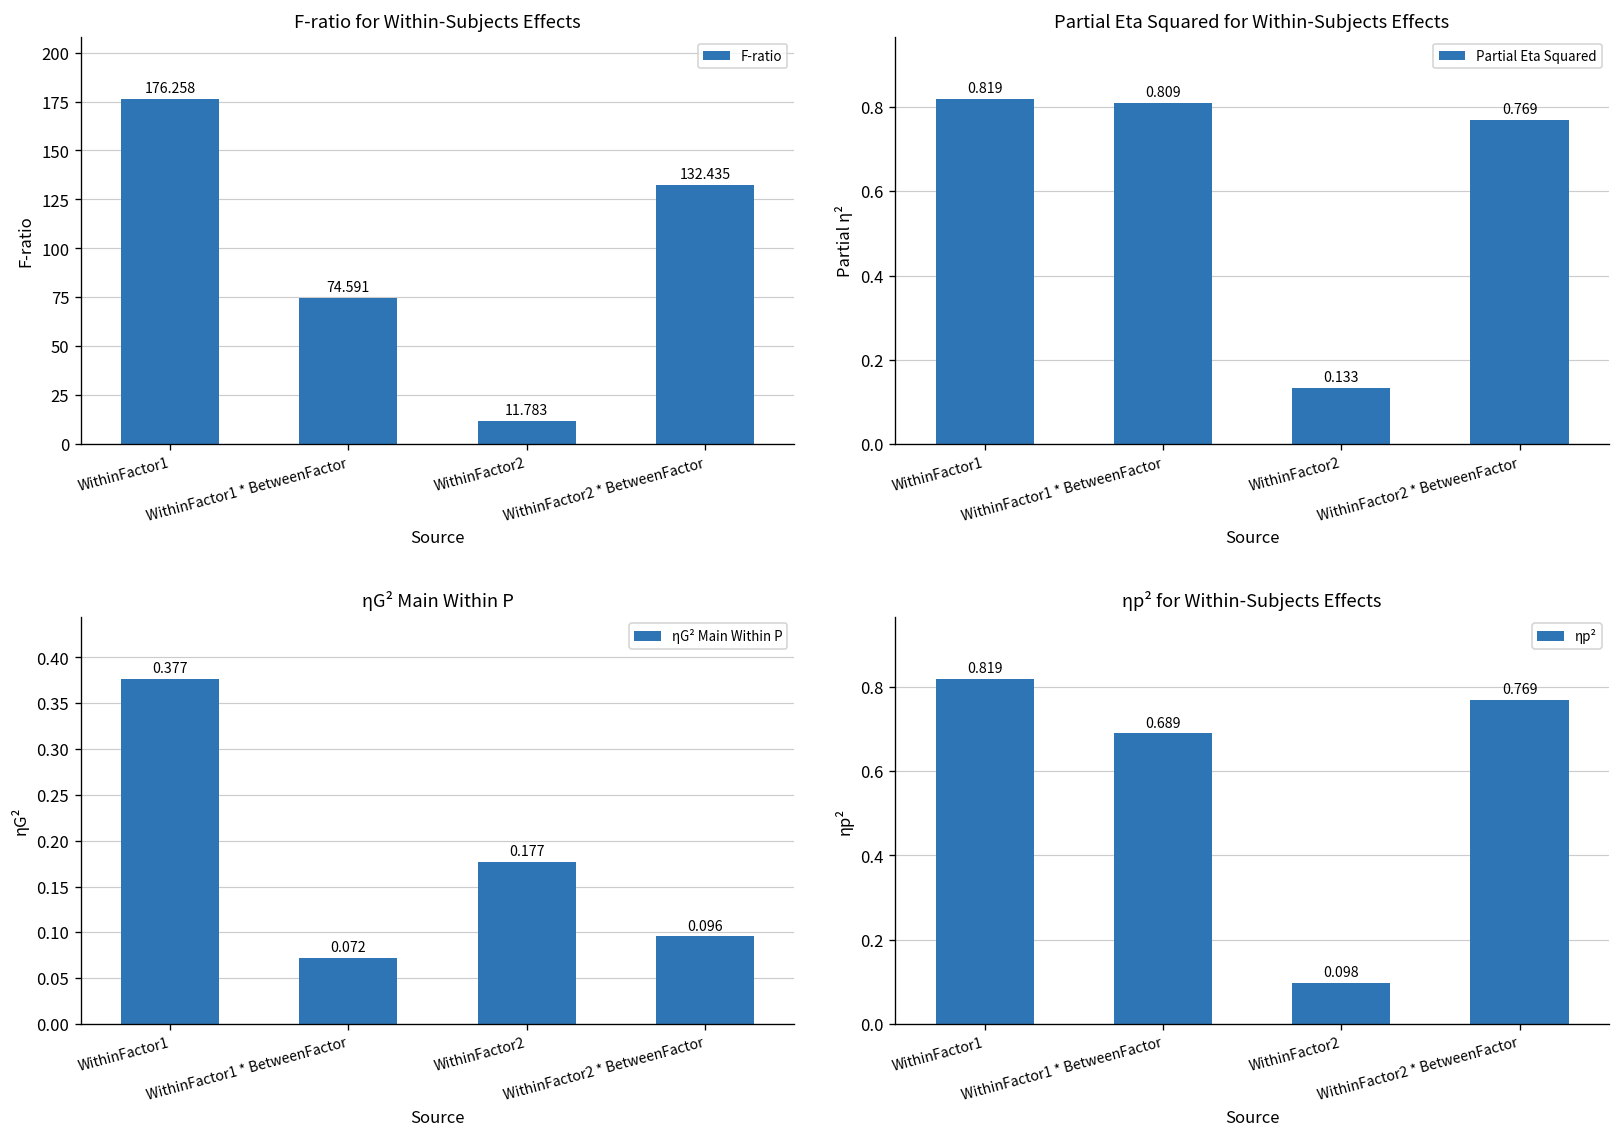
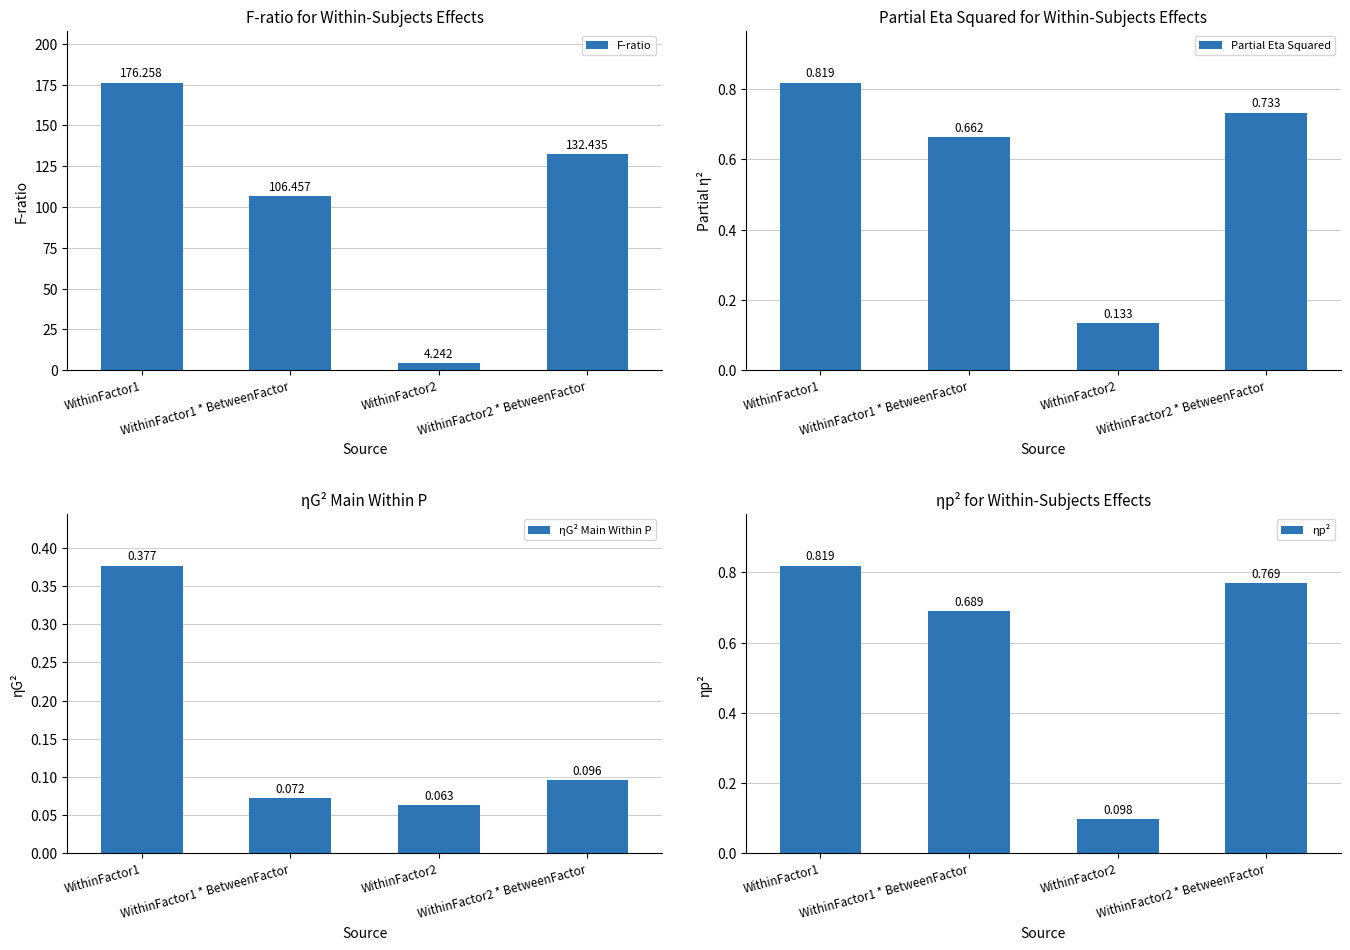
F-ratio for Within-Subjects Effects, WithinFactor1 * BetweenFactor: 74.591 -> 106.457
F-ratio for Within-Subjects Effects, WithinFactor2: 11.783 -> 4.242
Partial Eta Squared for Within-Subjects Effects, WithinFactor1 * BetweenFactor: 0.809 -> 0.662
Partial Eta Squared for Within-Subjects Effects, WithinFactor2 * BetweenFactor: 0.769 -> 0.733
ηG² Main Within P, WithinFactor2: 0.177 -> 0.063
